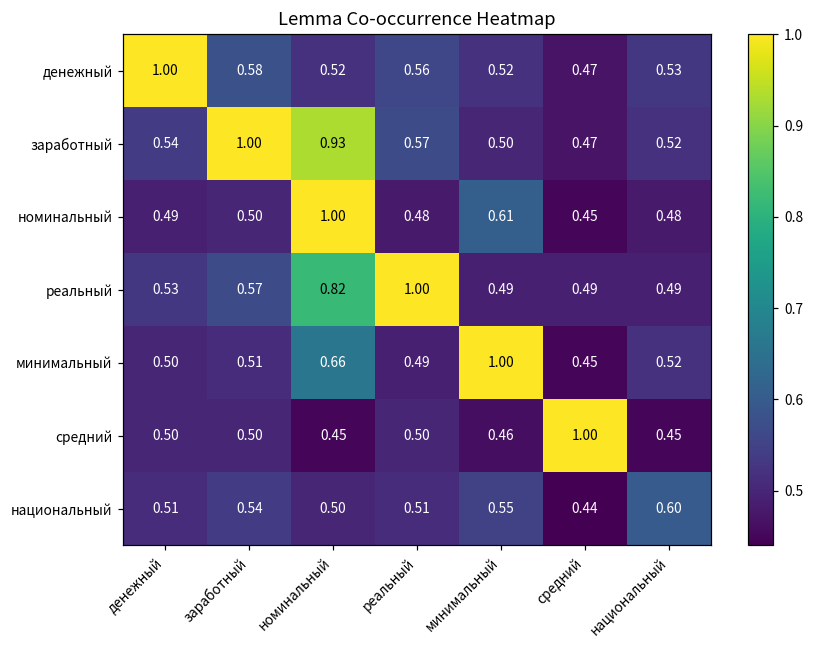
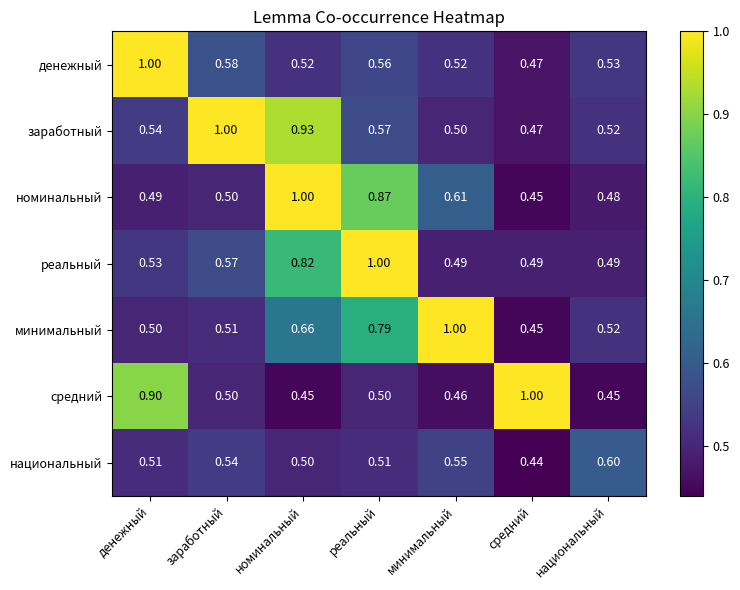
номинальный, реальный: 0.48 -> 0.87
минимальный, реальный: 0.49 -> 0.79
средний, денежный: 0.50 -> 0.90
